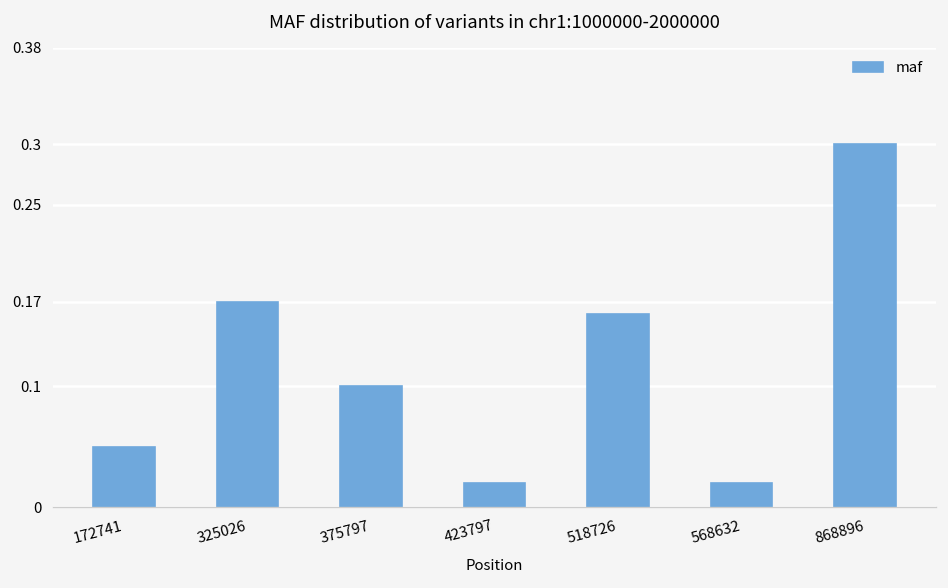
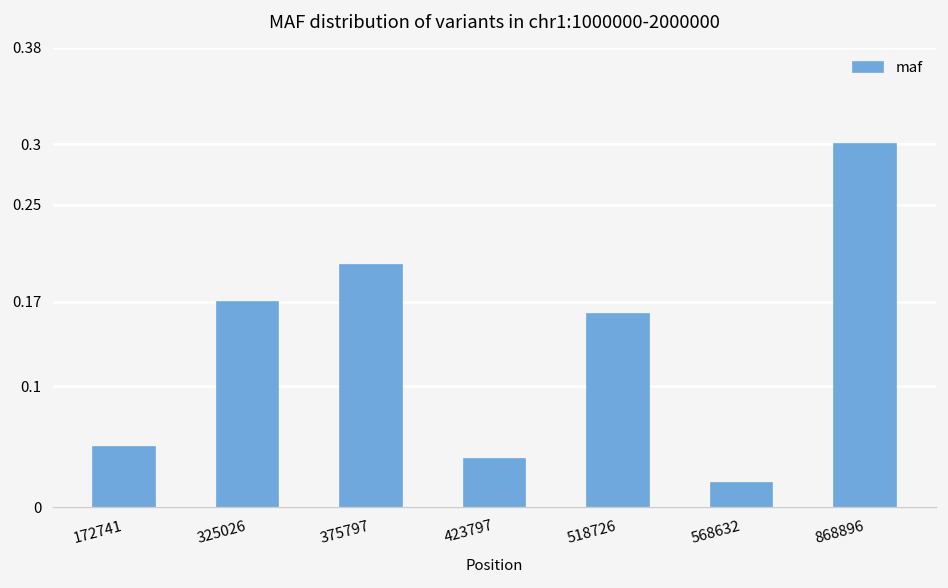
375797: 0.1 -> 0.2
423797: 0.02 -> 0.04
